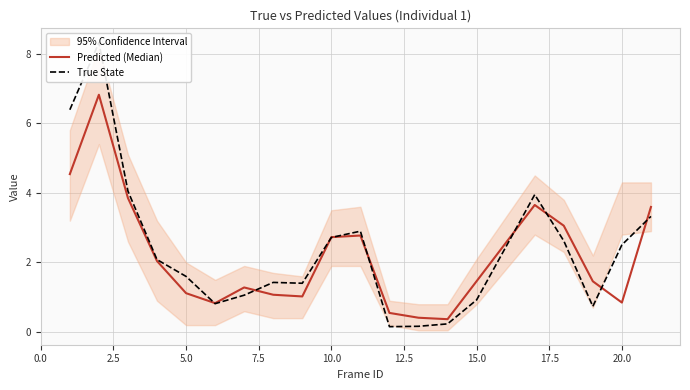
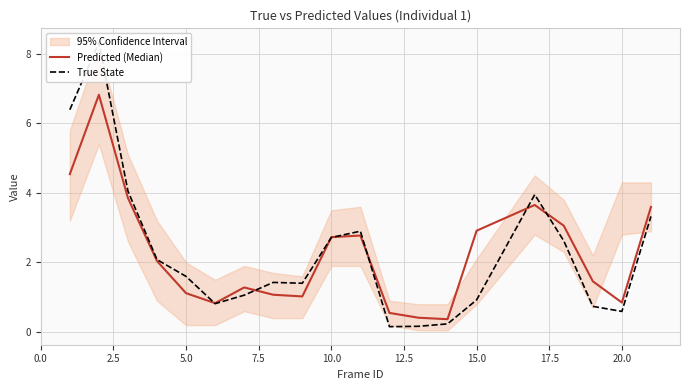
Predicted (Median), 15.0: 1.5 -> 2.9
True State, 20.0: 2.5 -> 0.6
